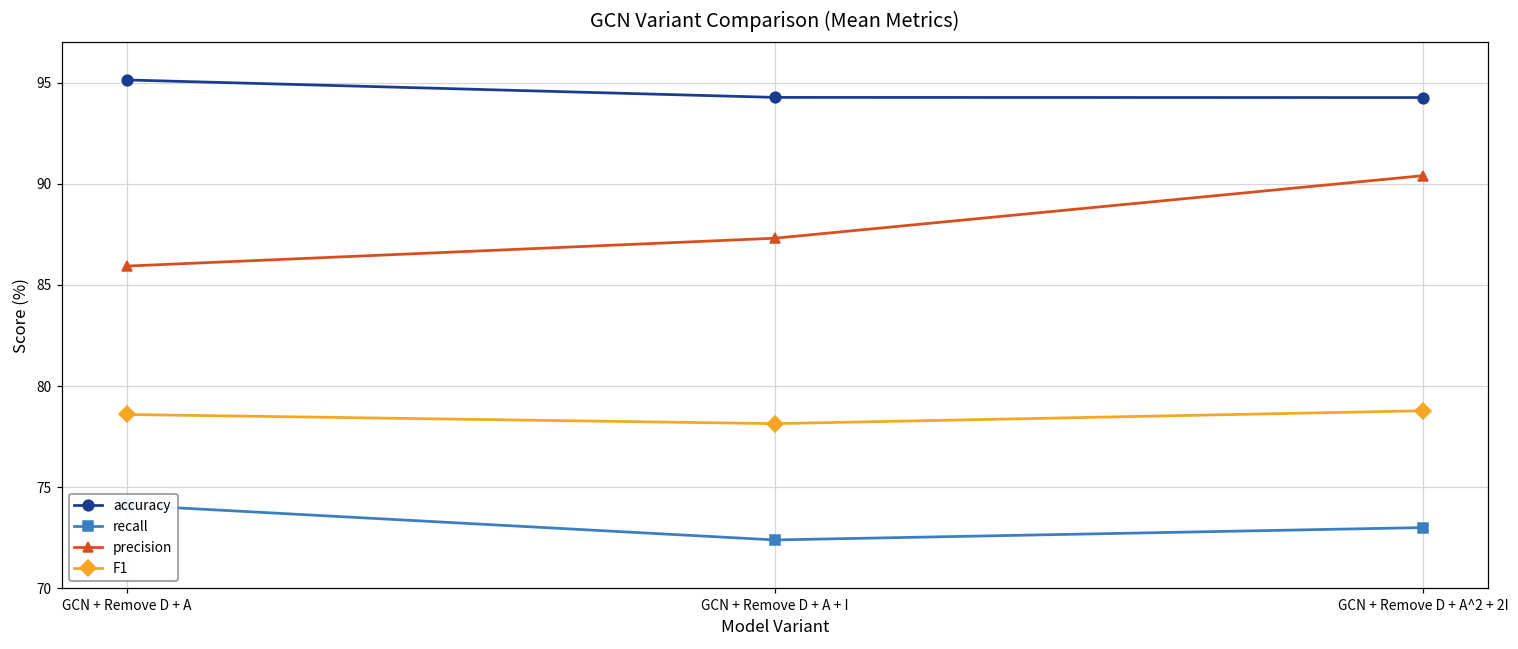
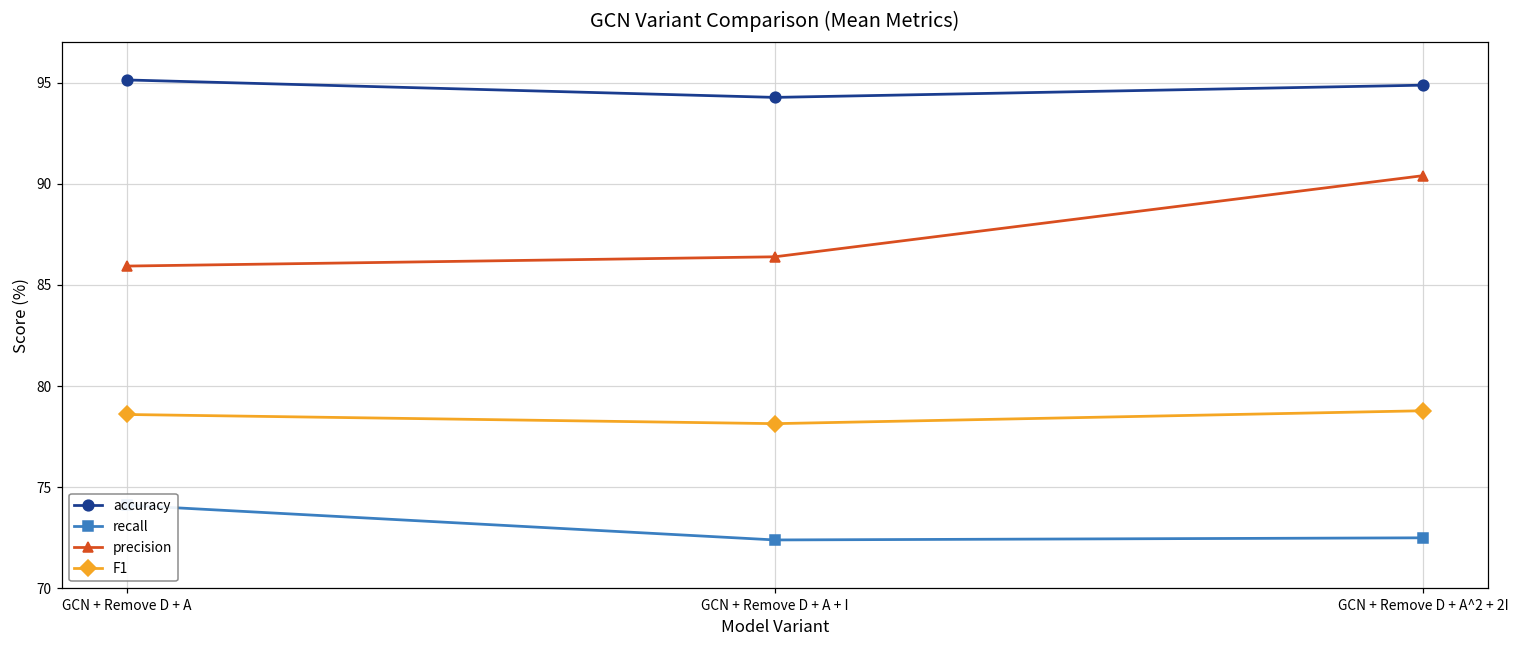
precision, GCN + Remove D + A + I: 87.3 -> 86.4
accuracy, GCN + Remove D + A^2 + 2I: 94.3 -> 94.9
recall, GCN + Remove D + A^2 + 2I: 73.0 -> 72.5
